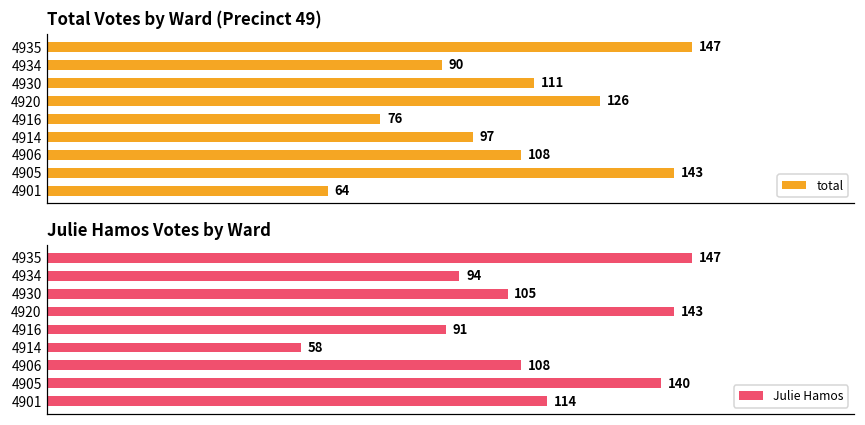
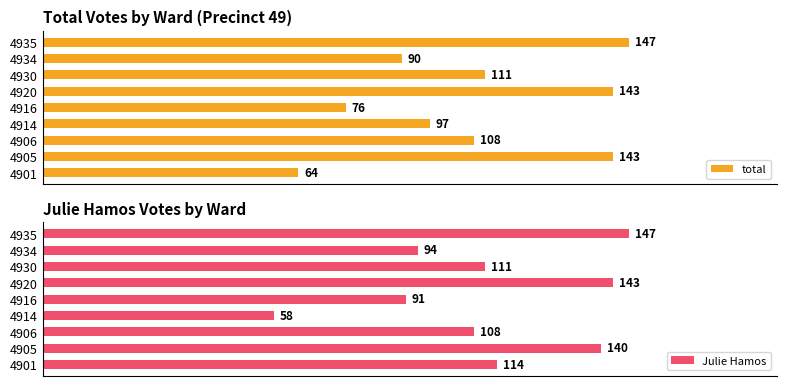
Total Votes by Ward (Precinct 49), 4920: 126 -> 143
Julie Hamos Votes by Ward, 4930: 105 -> 111
